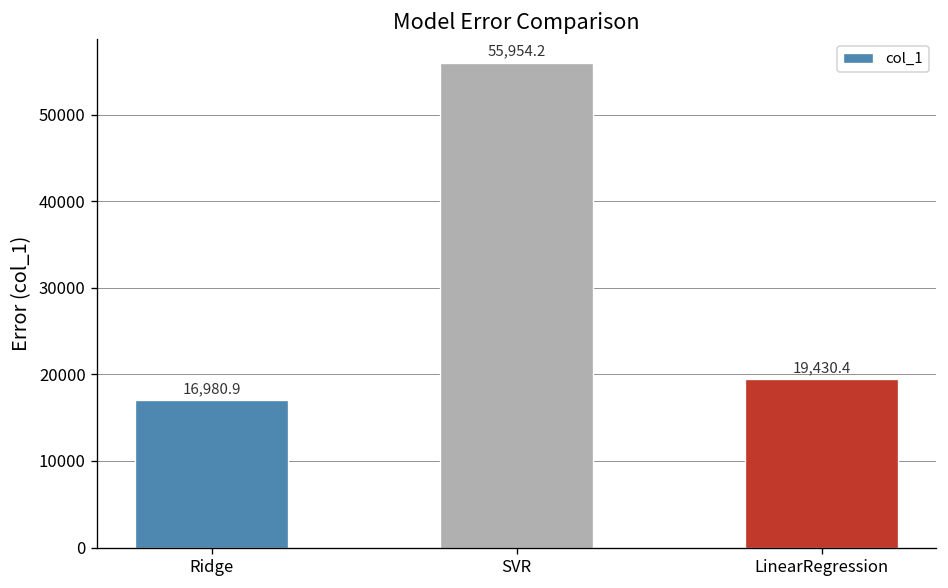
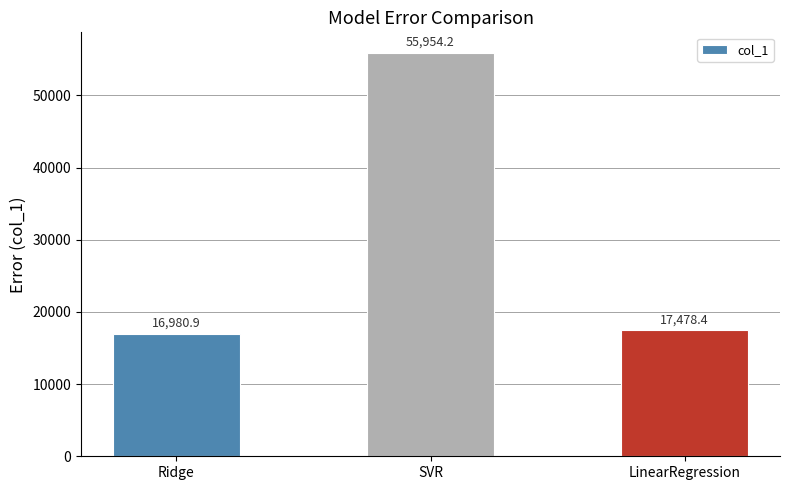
LinearRegression: 19,430.4 -> 17,478.4
